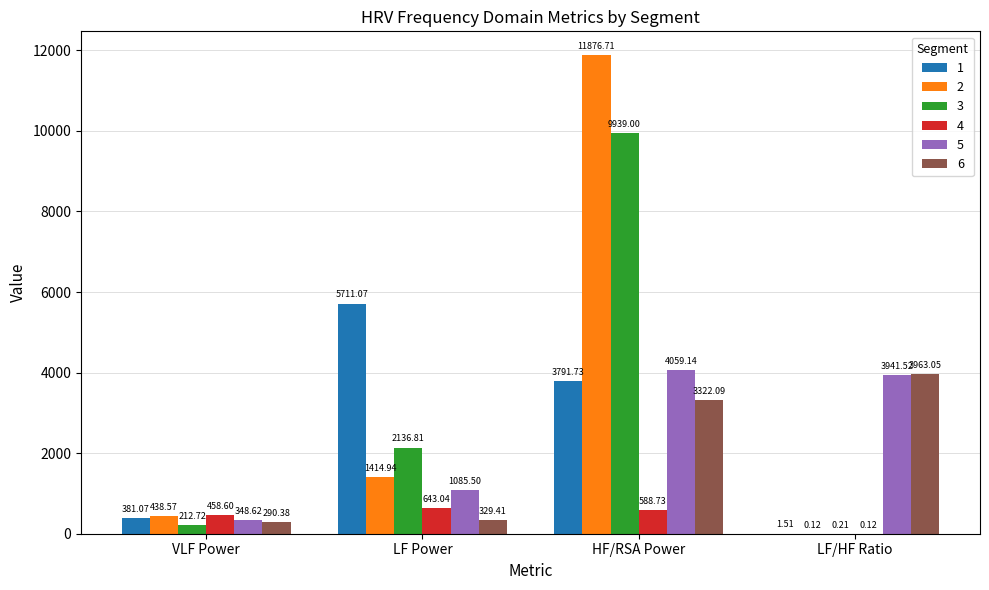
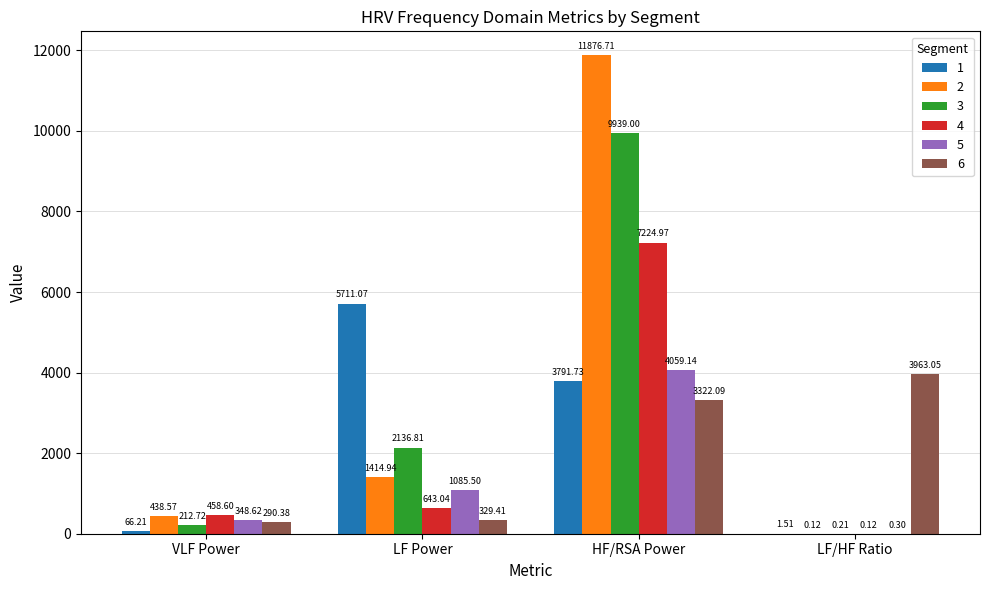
1, VLF Power: 381.07 -> 66.21
4, HF/RSA Power: 588.73 -> 7224.97
5, LF/HF Ratio: 3941.52 -> 0.30
